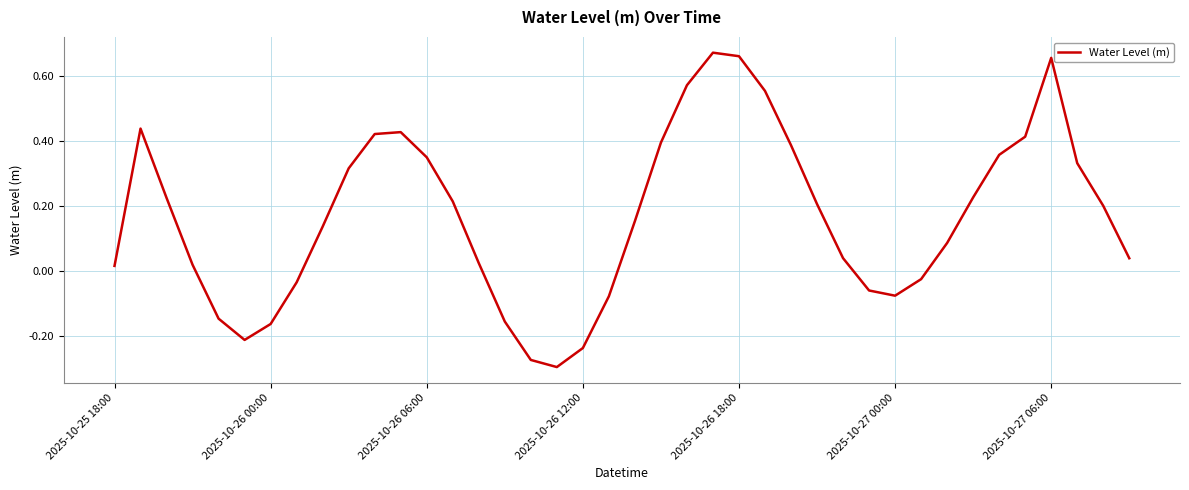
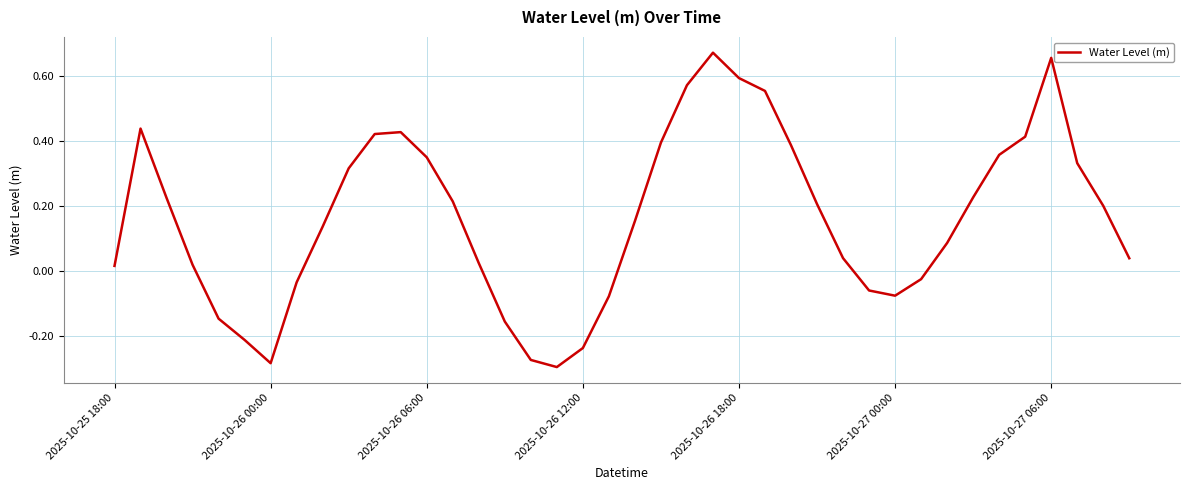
2025-10-26 00:00: -0.16 -> -0.28
2025-10-26 18:00: 0.66 -> 0.59
